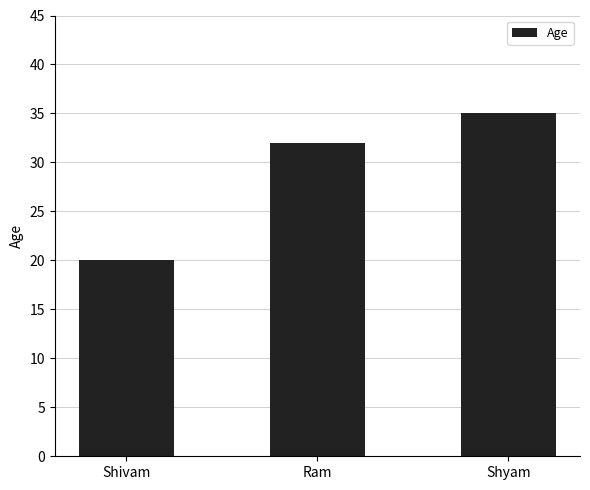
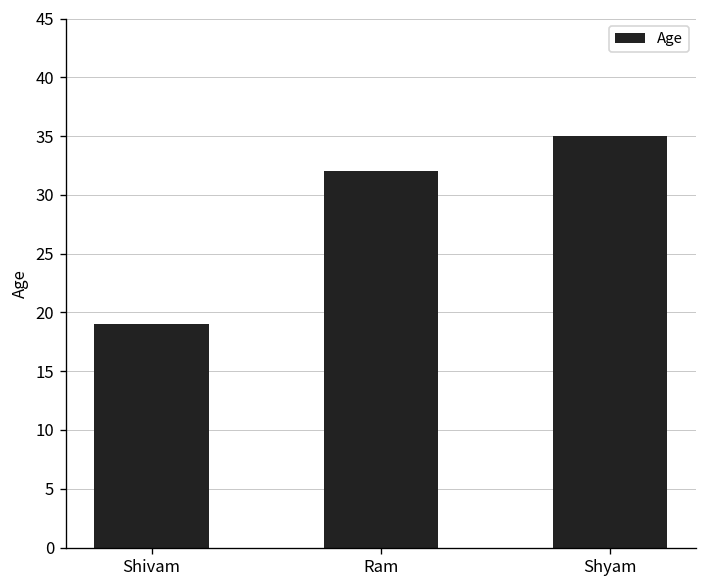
Shivam: 20 -> 19
